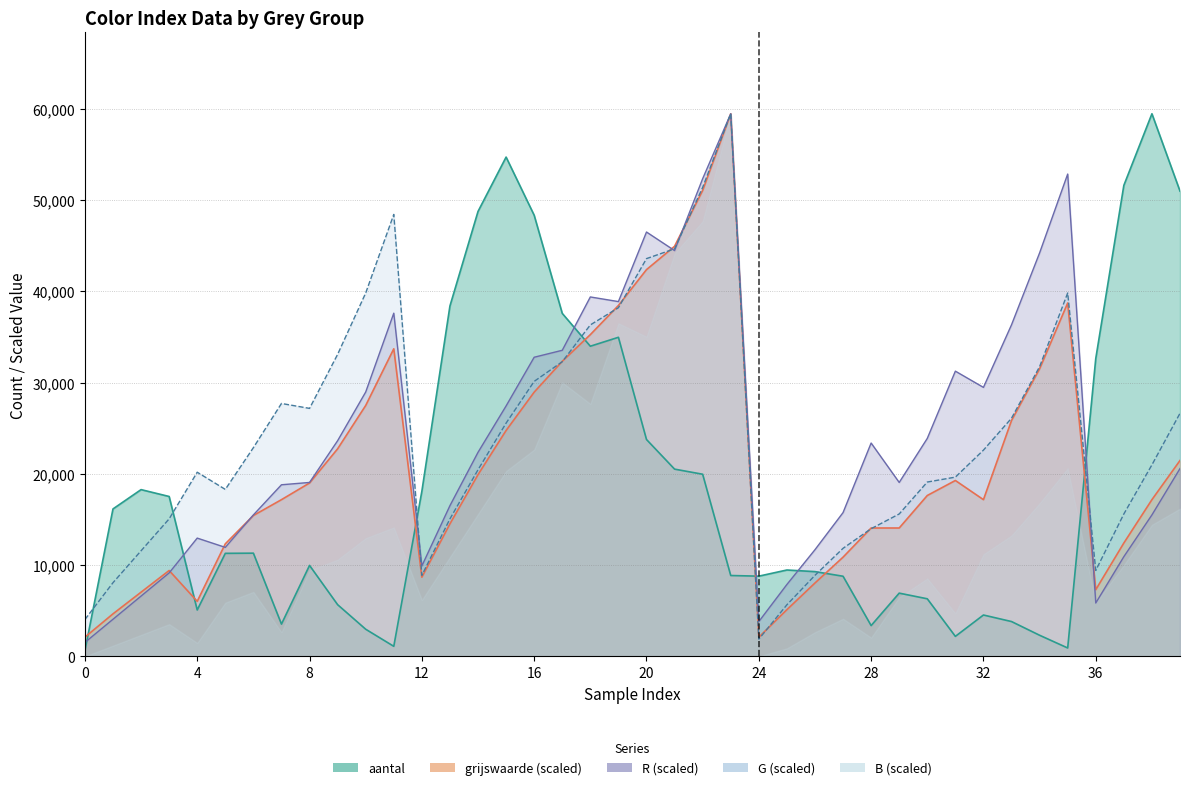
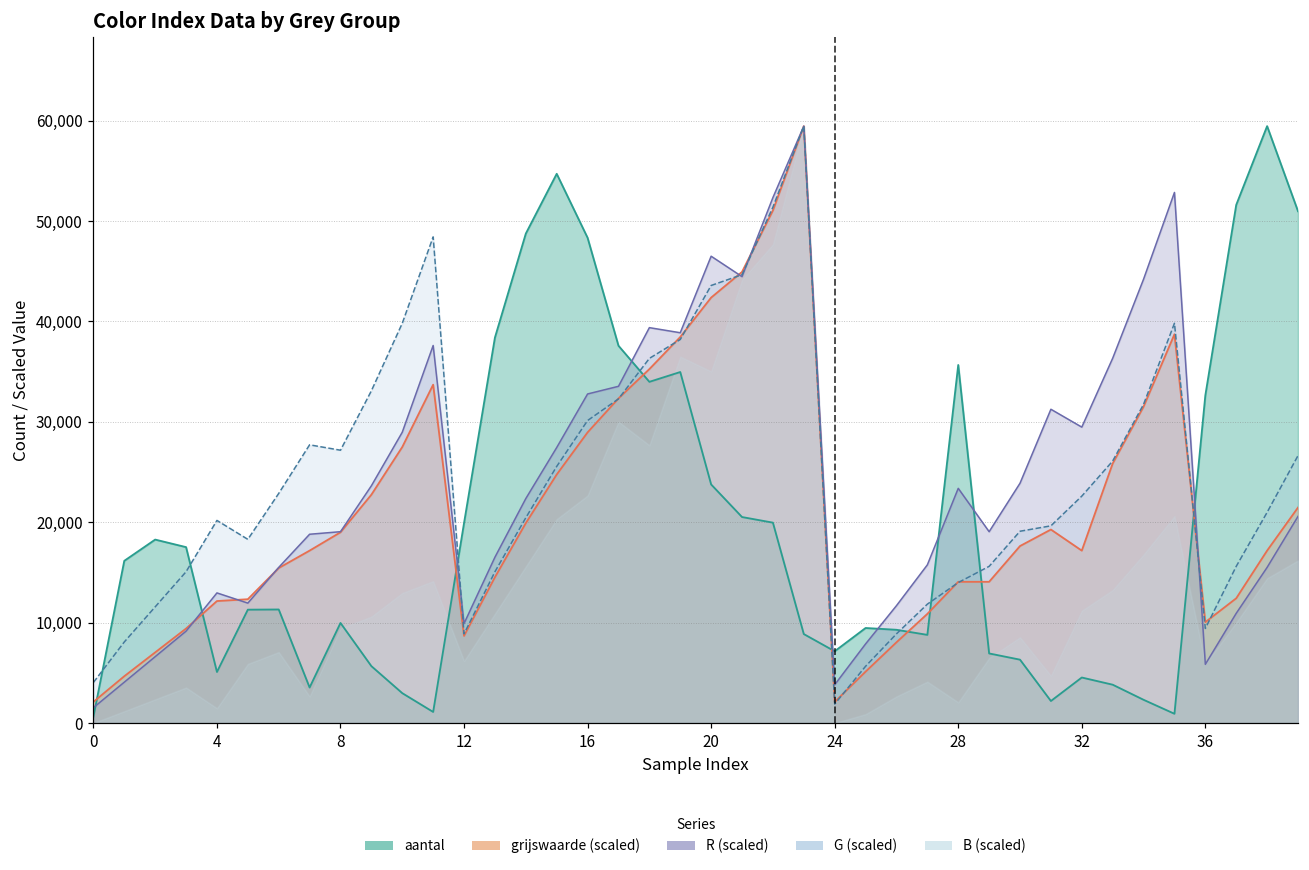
grijswaarde (scaled), 4: 6,000 -> 12,000
aantal, 12: 18,000 -> 20,000
aantal, 24: 9,000 -> 7,000
aantal, 28: 3,000 -> 36,000
grijswaarde (scaled), 36: 7,000 -> 10,000
